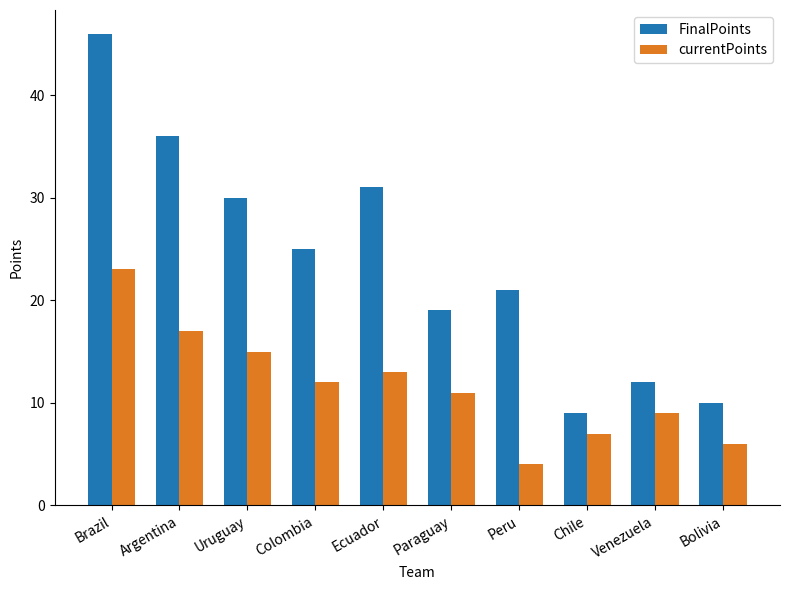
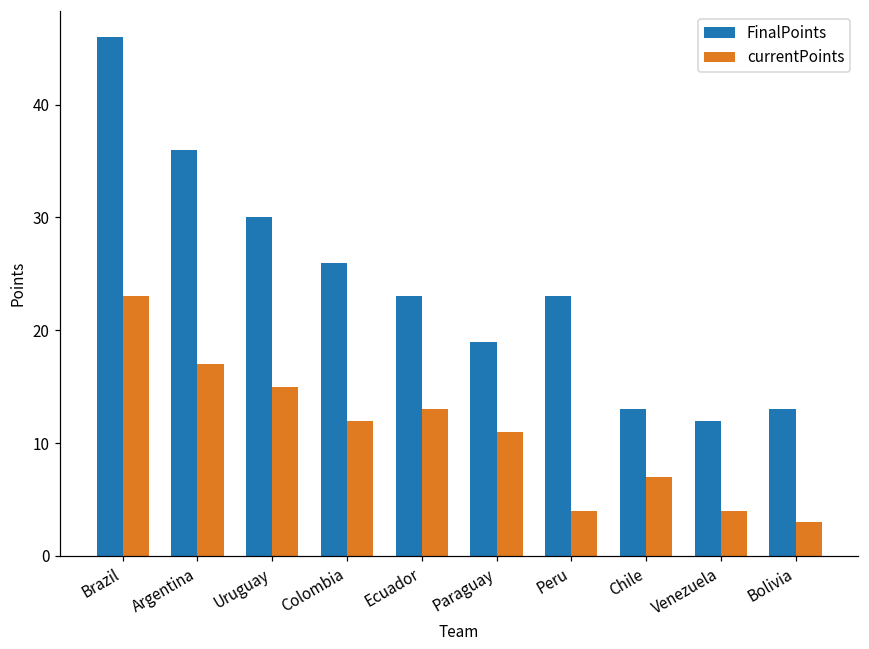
FinalPoints, Colombia: 25 -> 26
FinalPoints, Ecuador: 31 -> 23
FinalPoints, Peru: 21 -> 23
FinalPoints, Chile: 9 -> 13
currentPoints, Venezuela: 9 -> 4
FinalPoints, Bolivia: 10 -> 13
currentPoints, Bolivia: 6 -> 3
